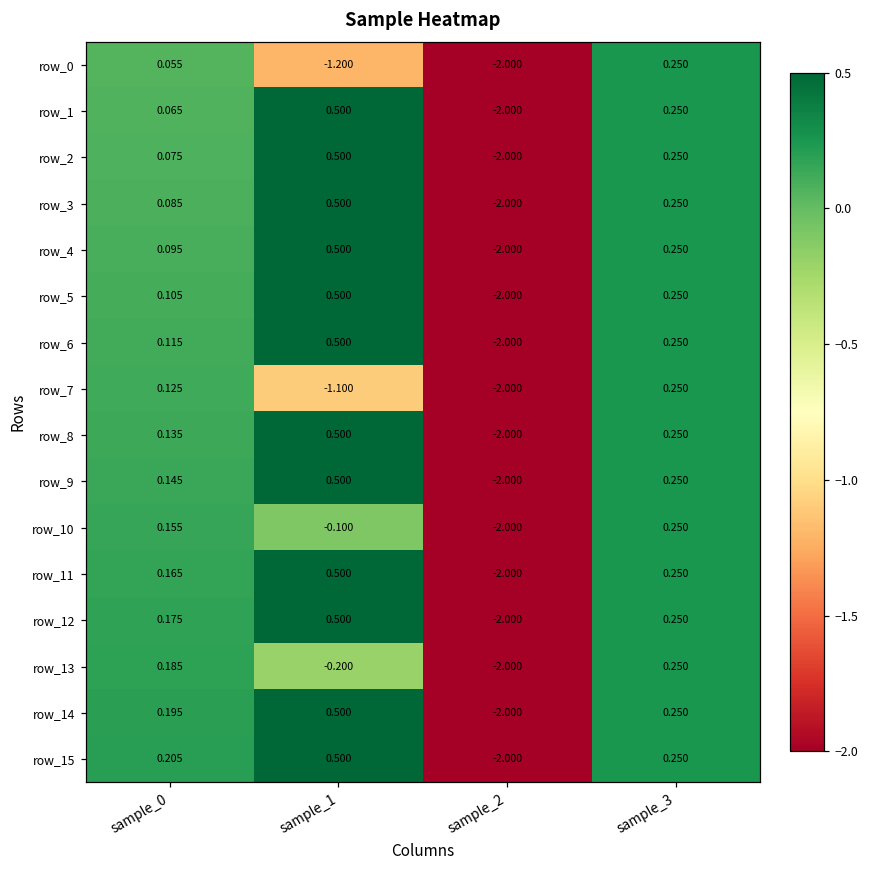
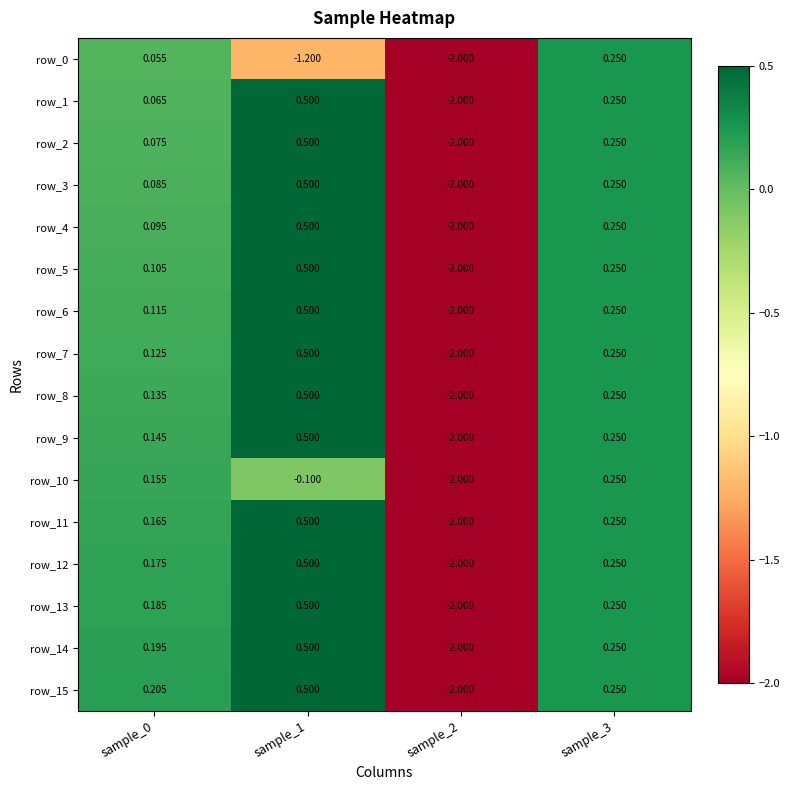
row_7, sample_1: -1.100 -> 0.500
row_13, sample_1: -0.200 -> 0.500
